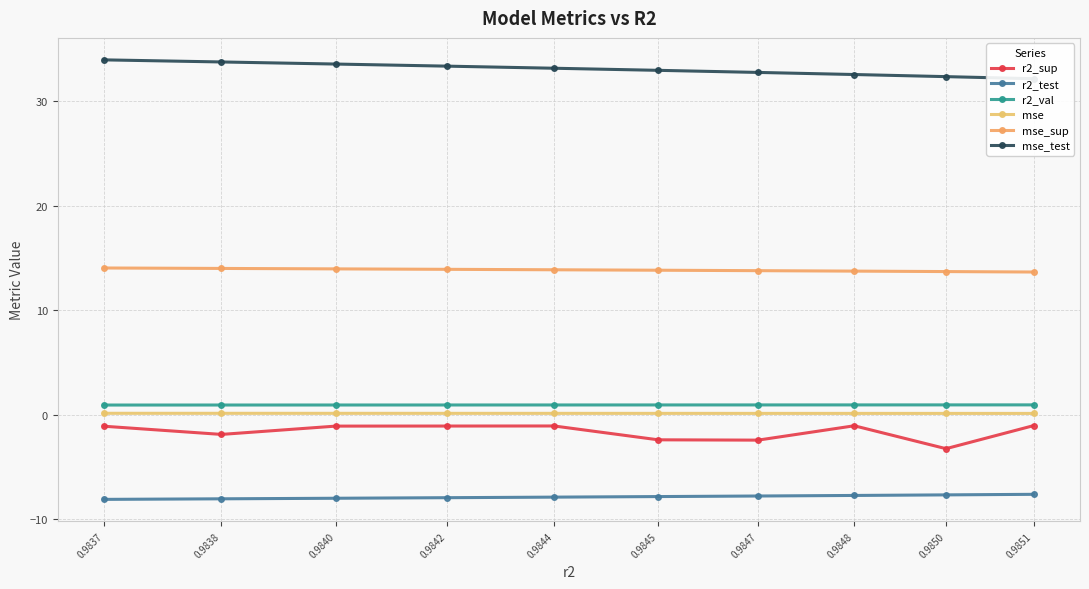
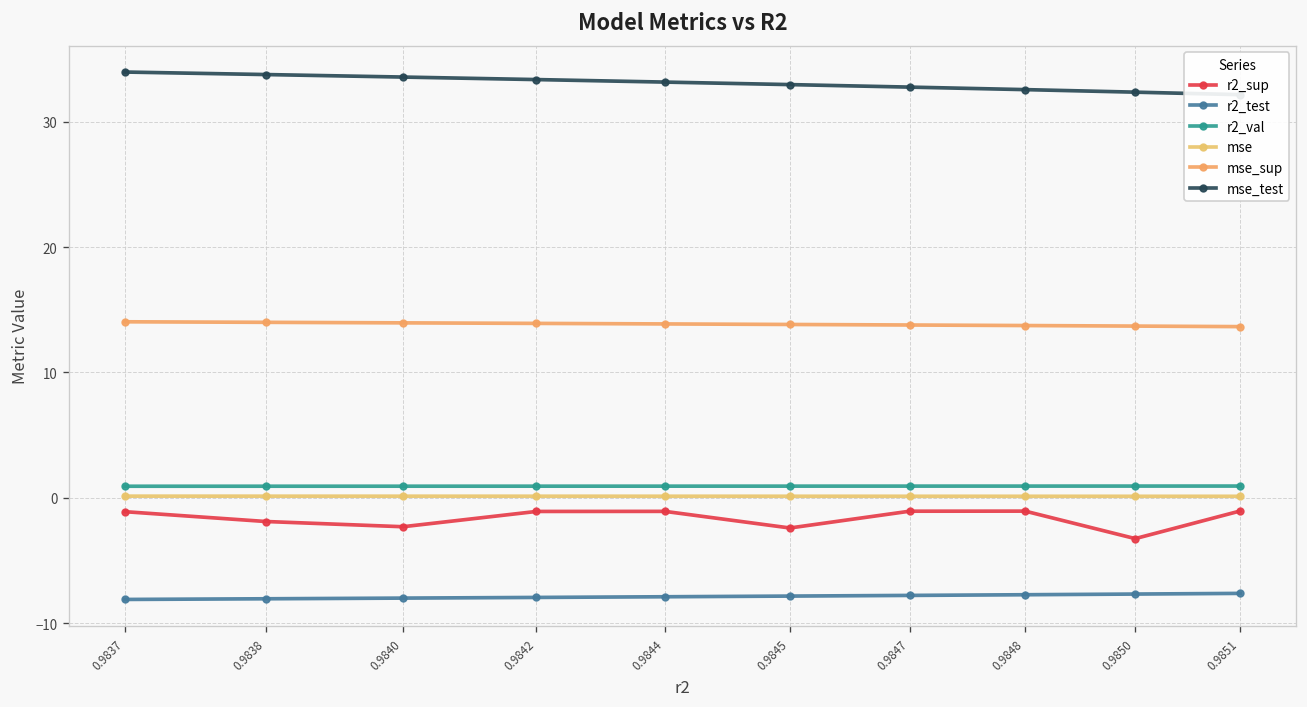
r2_sup, 0.9840: -1.1 -> -2.3
r2_sup, 0.9847: -2.4 -> -1.1
